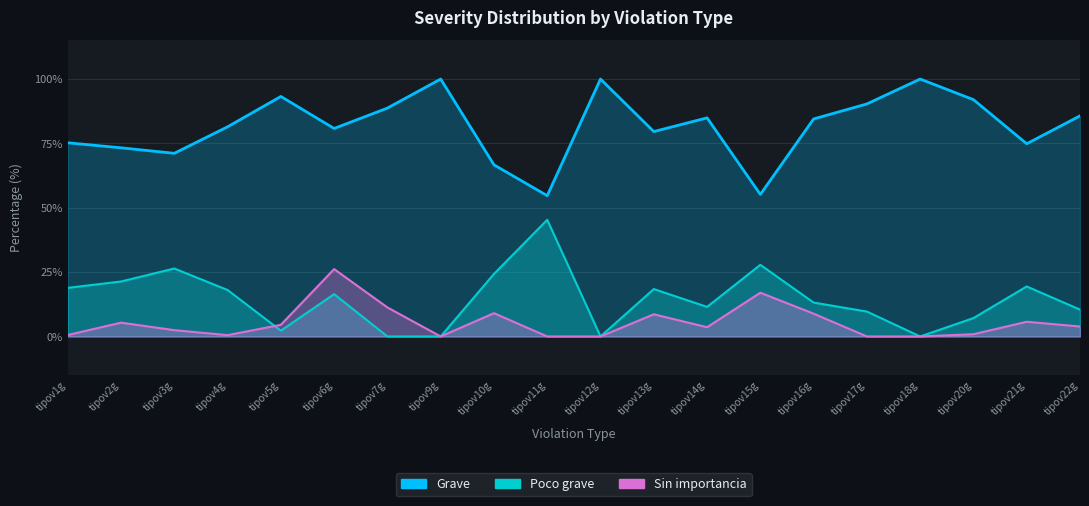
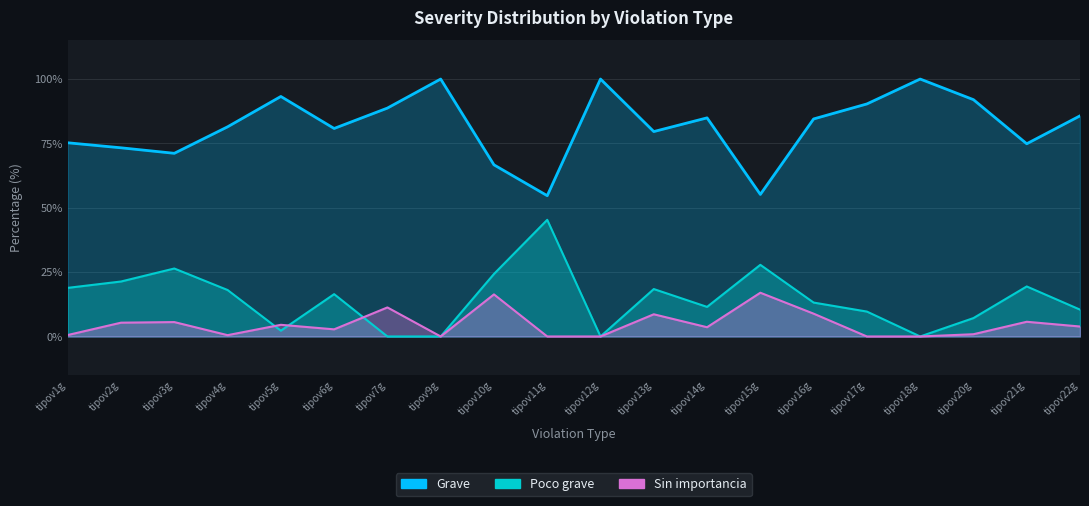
Sin importancia, tipov3g: 2% -> 6%
Sin importancia, tipov6g: 26% -> 3%
Sin importancia, tipov10g: 9% -> 16%
